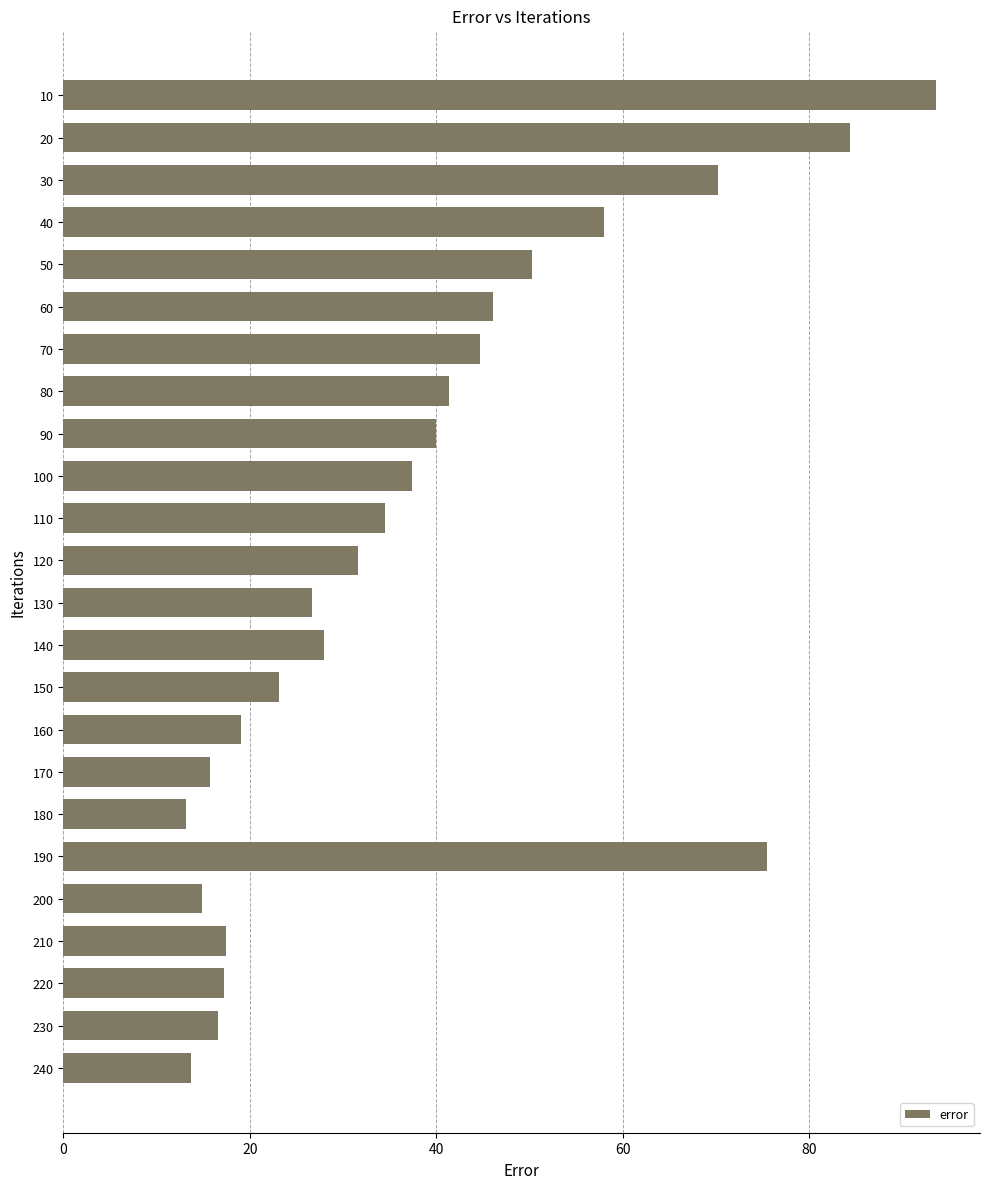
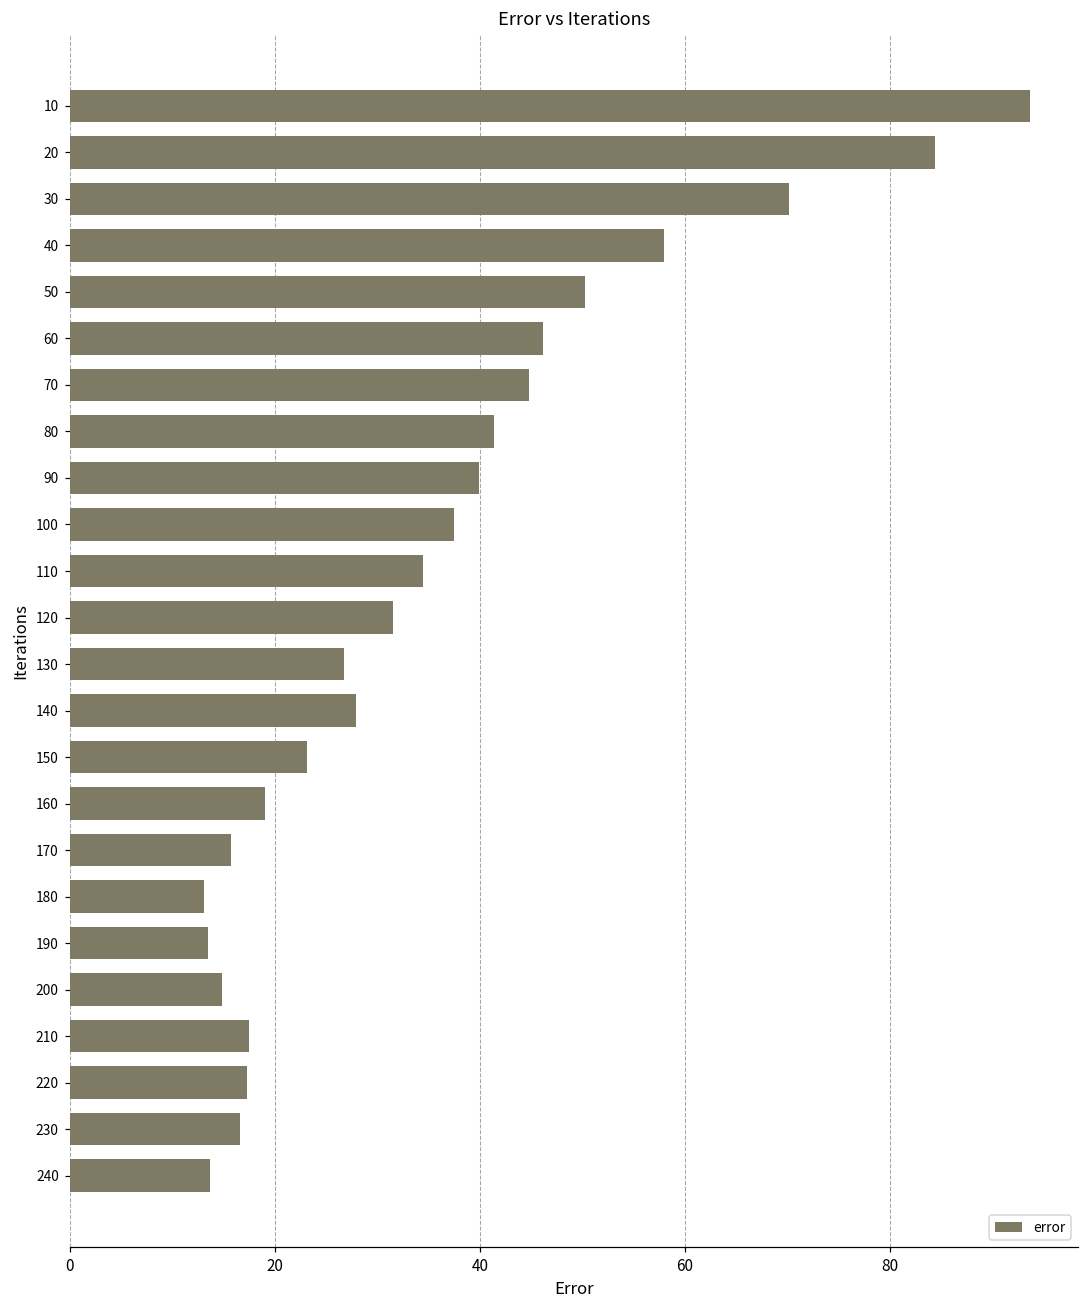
190: 75 -> 14
